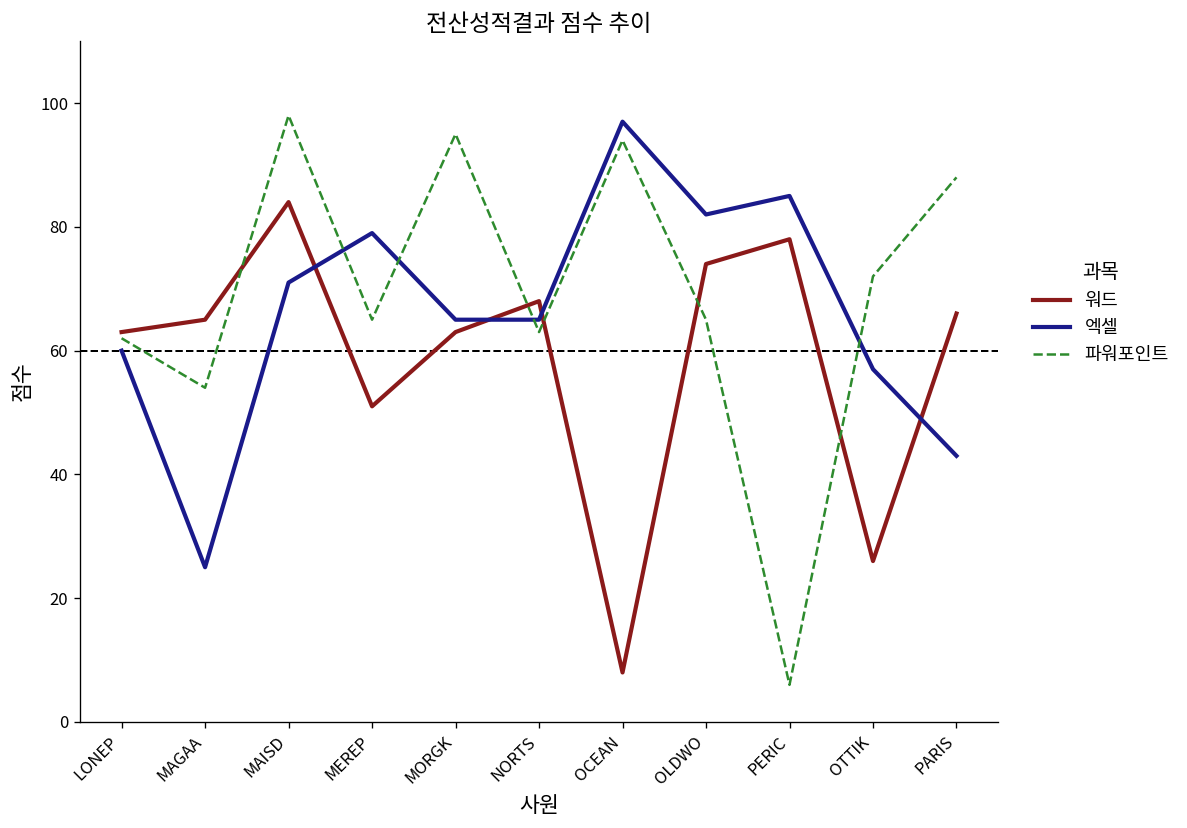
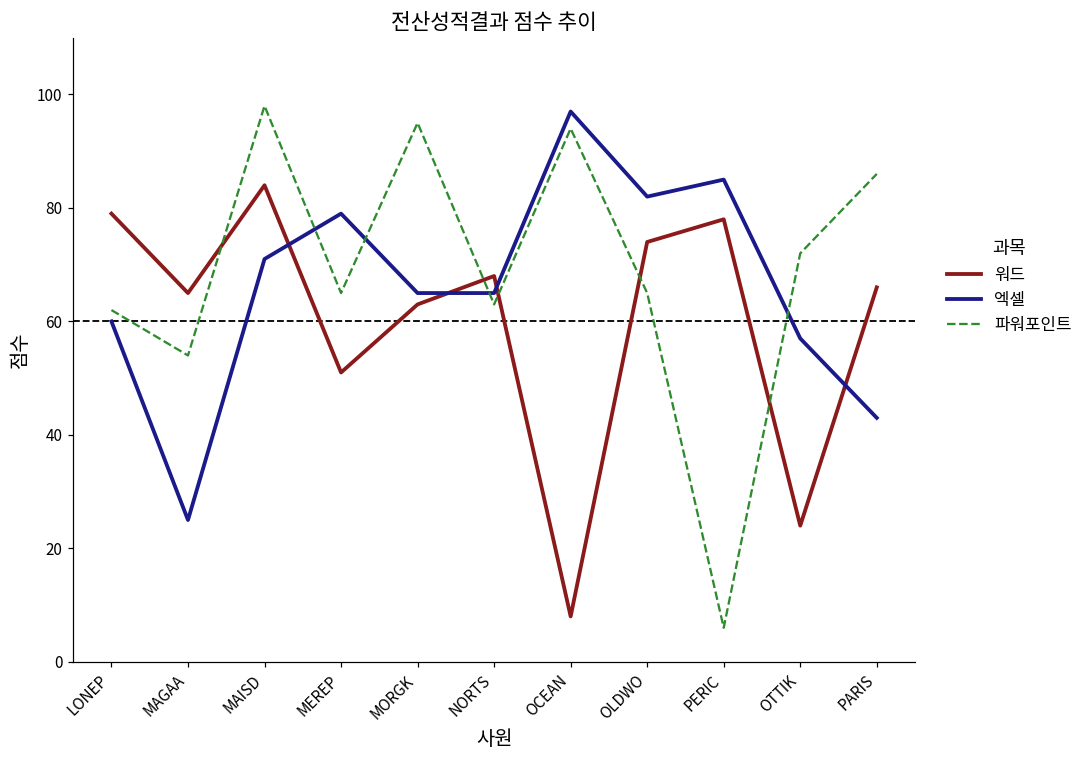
워드, LONEP: 63 -> 79
워드, OTTIK: 26 -> 24
파워포인트, PARIS: 88 -> 86
